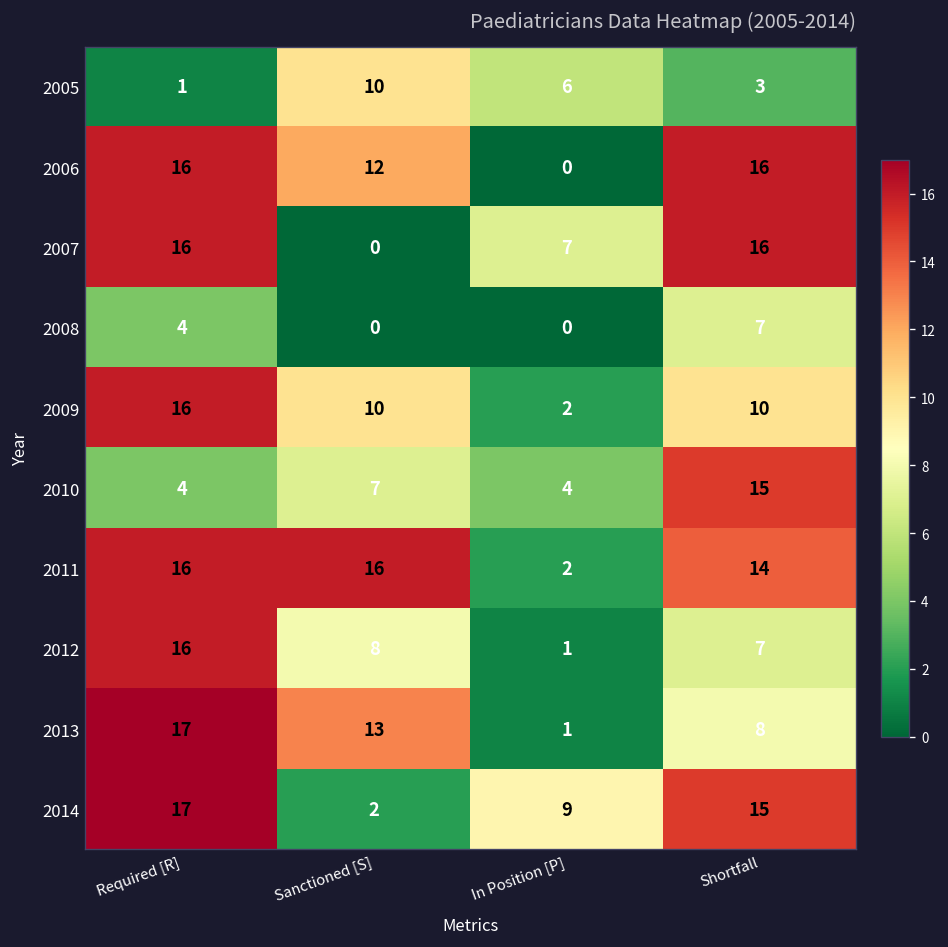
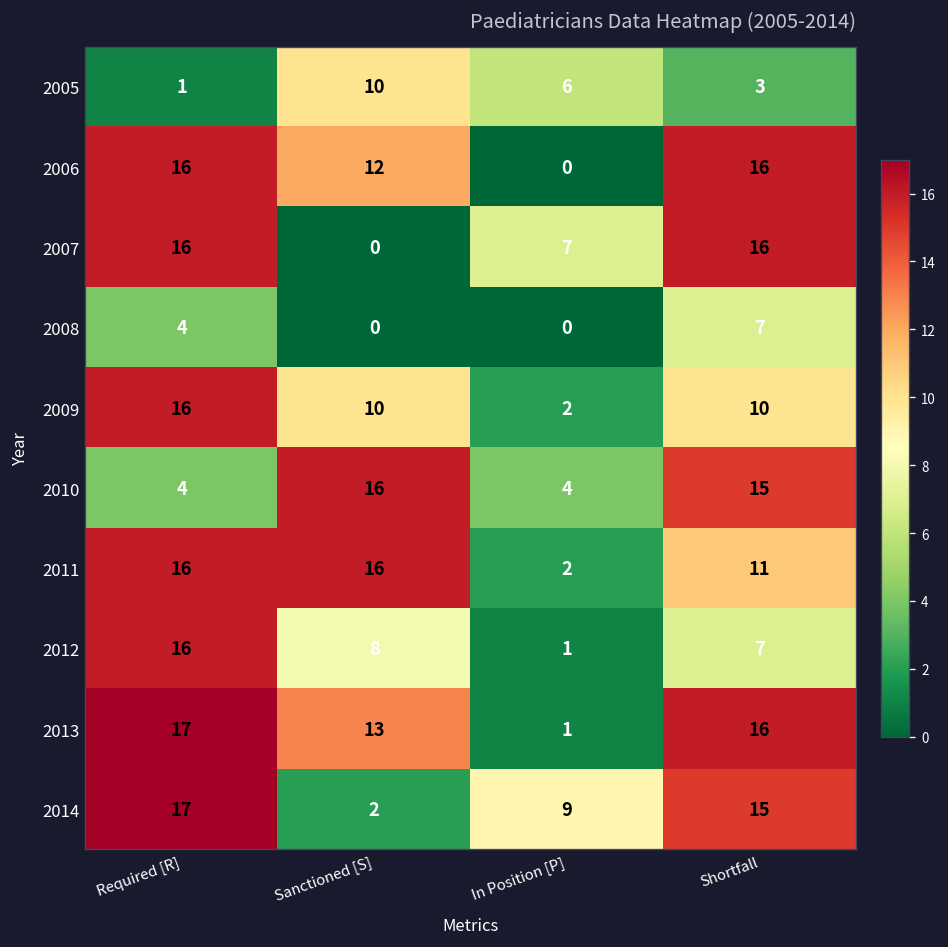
2010, Sanctioned [S]: 7 -> 16
2011, Shortfall: 14 -> 11
2013, Shortfall: 8 -> 16
